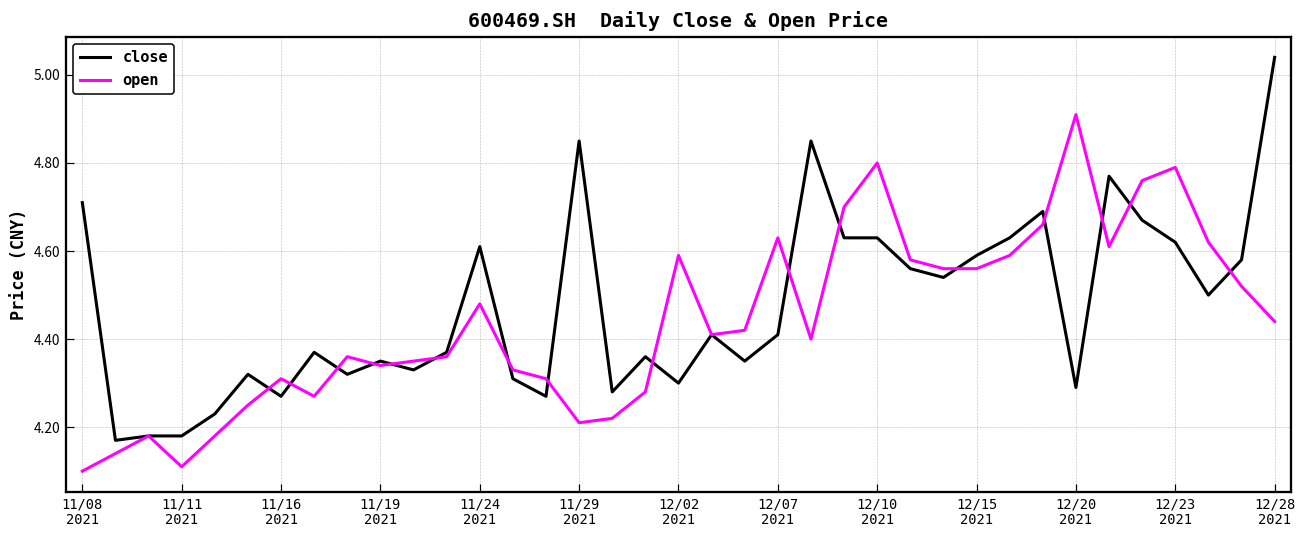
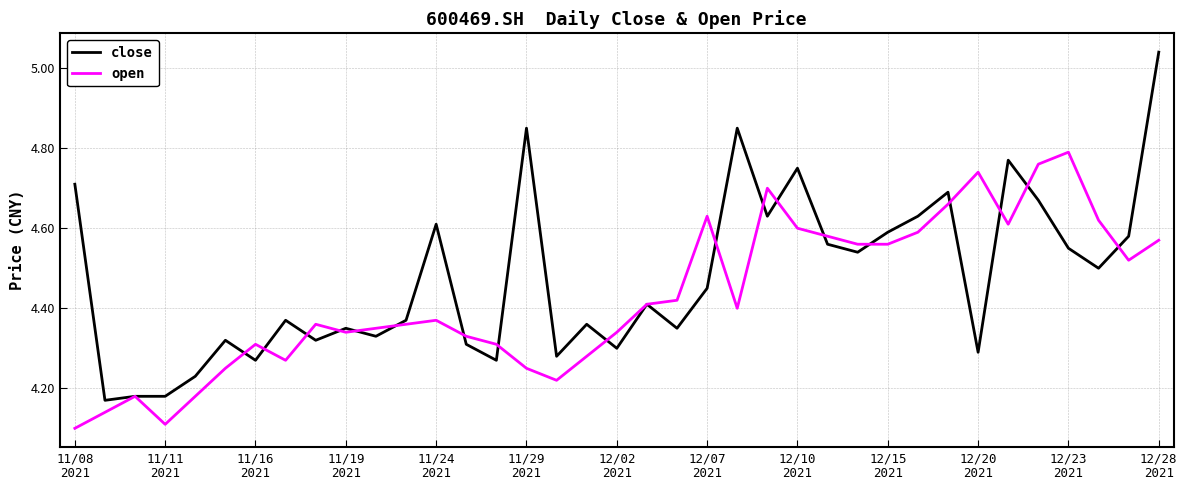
open, 11/24 2021: 4.48 -> 4.37
open, 11/29 2021: 4.21 -> 4.25
open, 12/02 2021: 4.59 -> 4.34
close, 12/07 2021: 4.41 -> 4.45
close, 12/10 2021: 4.63 -> 4.75
open, 12/10 2021: 4.8 -> 4.6
open, 12/20 2021: 4.91 -> 4.74
close, 12/23 2021: 4.62 -> 4.55
open, 12/28 2021: 4.44 -> 4.57
